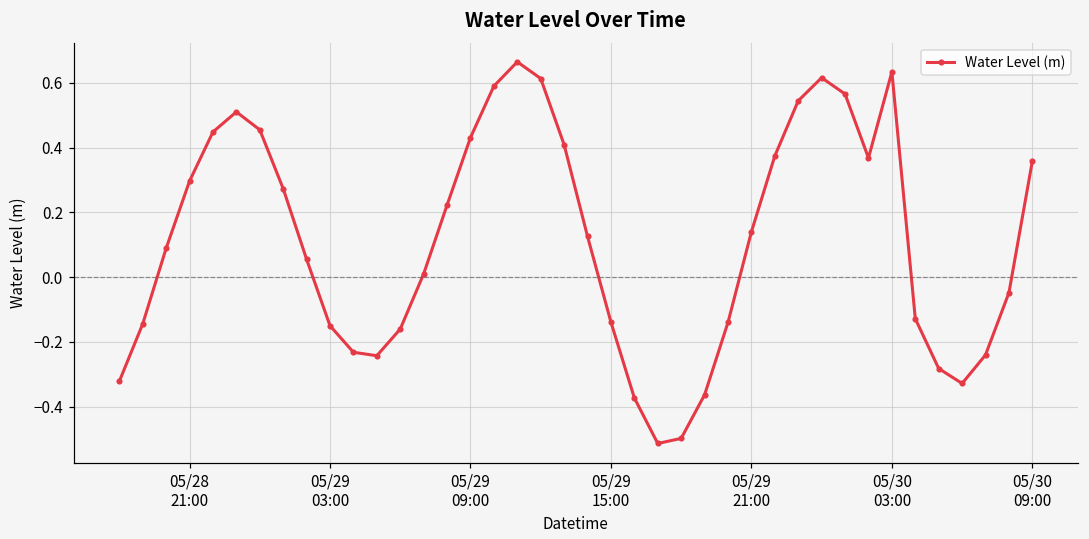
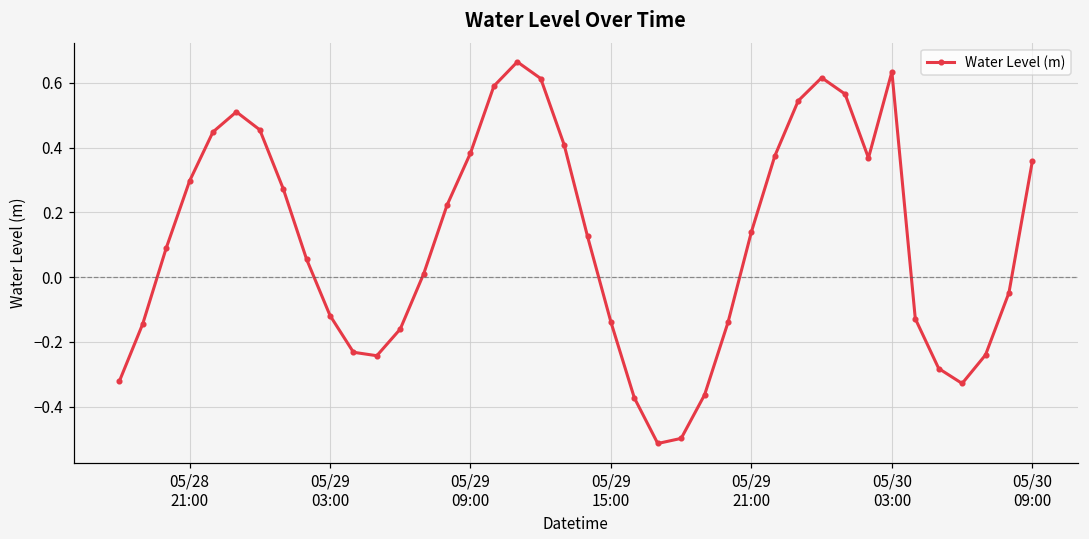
05/29 03:00: -0.15 -> -0.12
05/29 09:00: 0.43 -> 0.38
